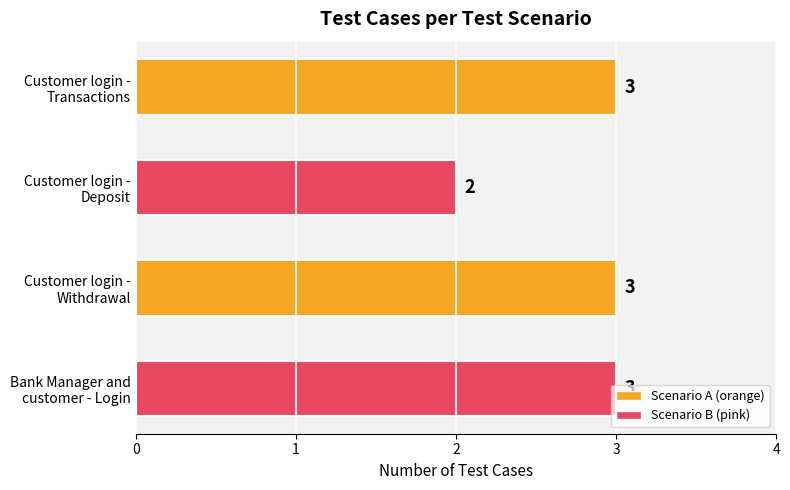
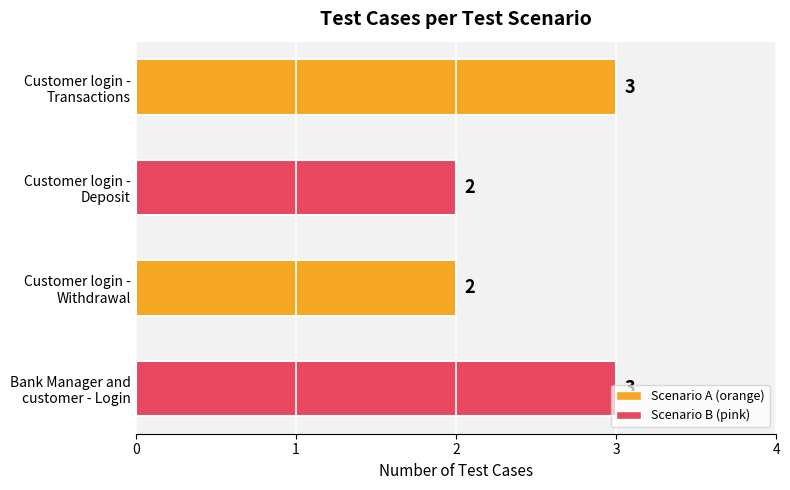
Customer login - Withdrawal: 3 -> 2
